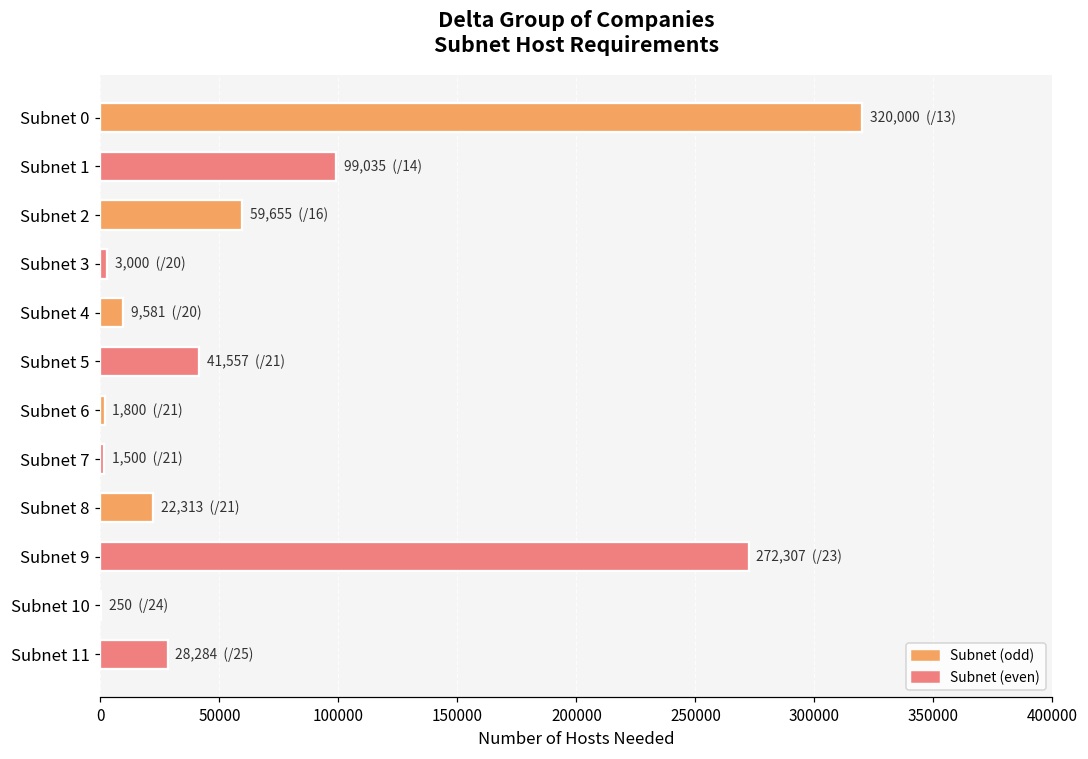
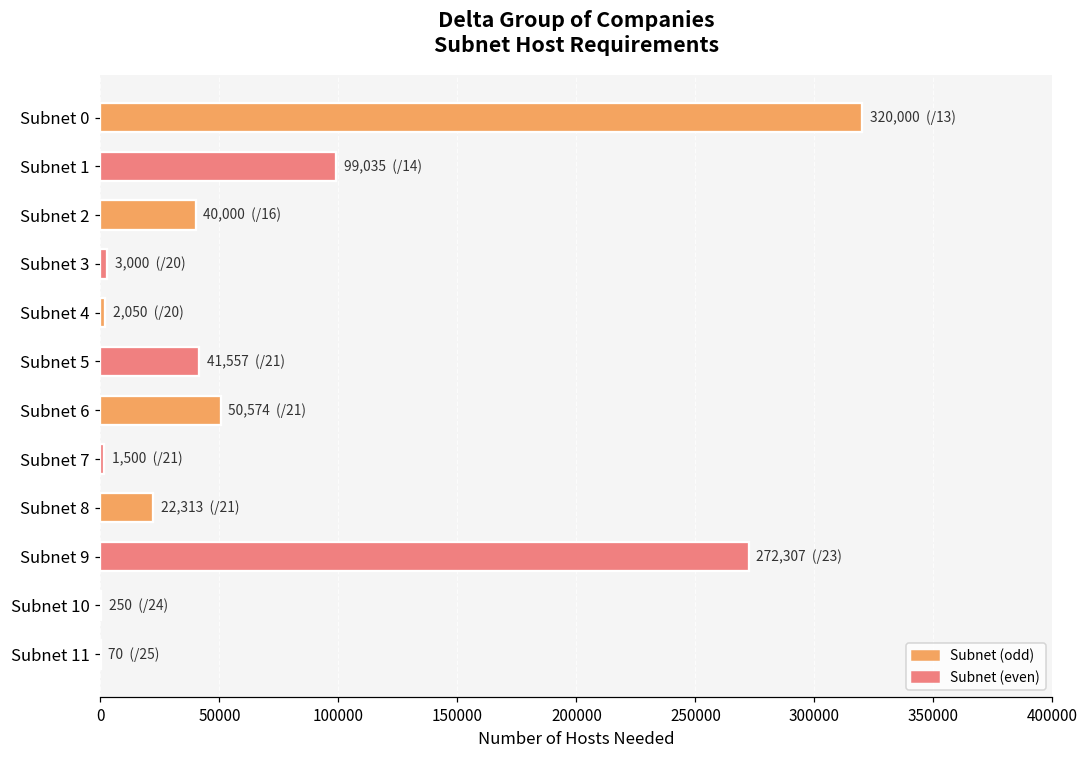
Subnet 2: 59,655 -> 40,000
Subnet 4: 9,581 -> 2,050
Subnet 6: 1,800 -> 50,574
Subnet 11: 28,284 -> 70
